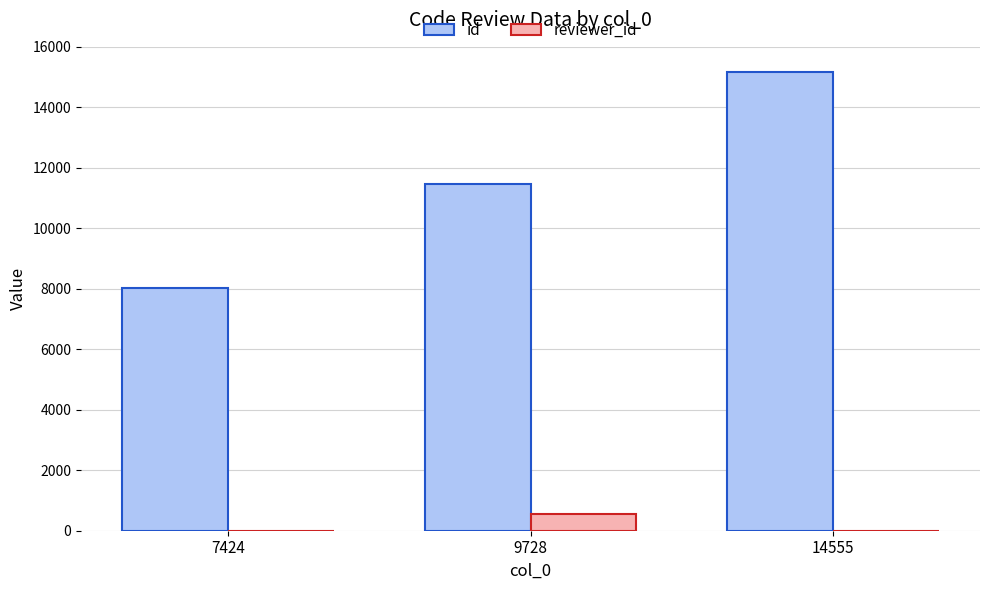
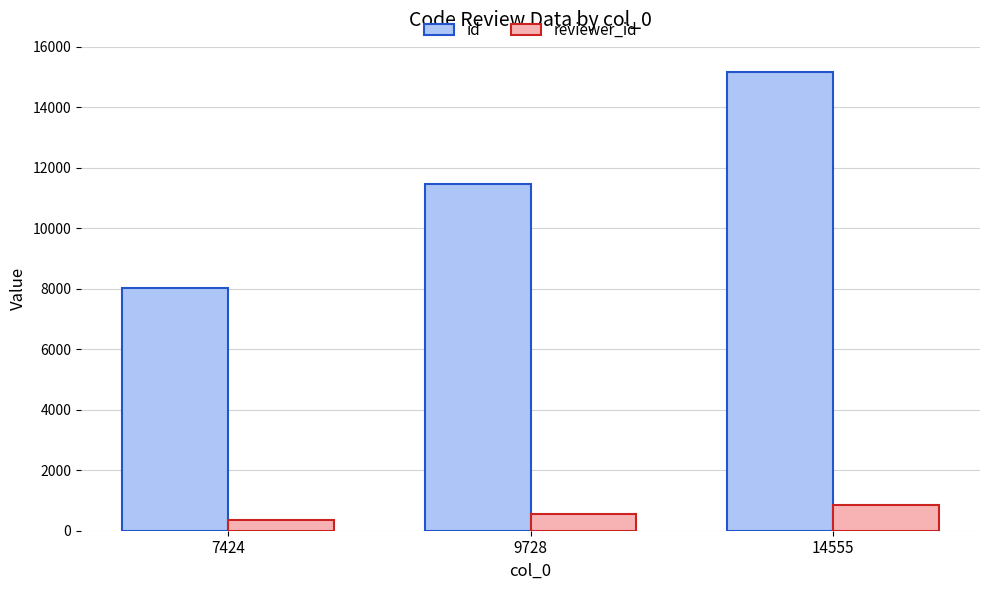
reviewer_id, 7424: 0 -> 400
reviewer_id, 14555: 0 -> 900
